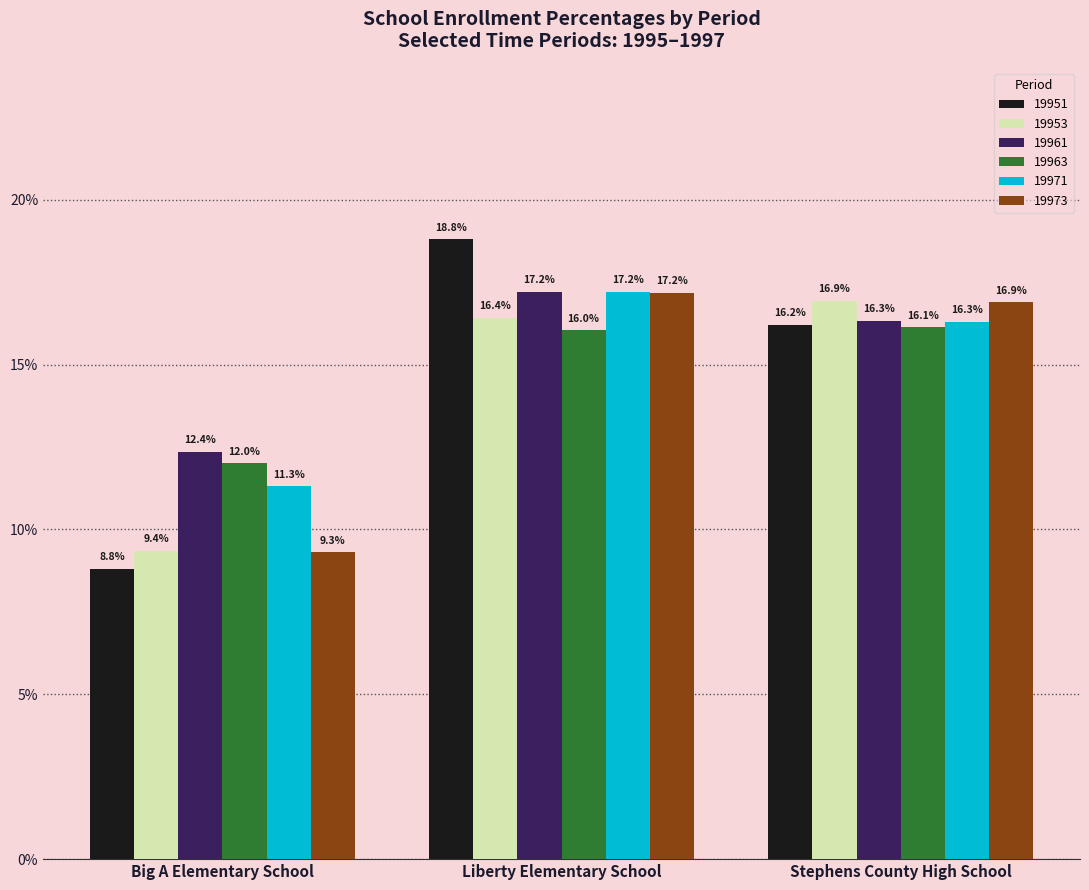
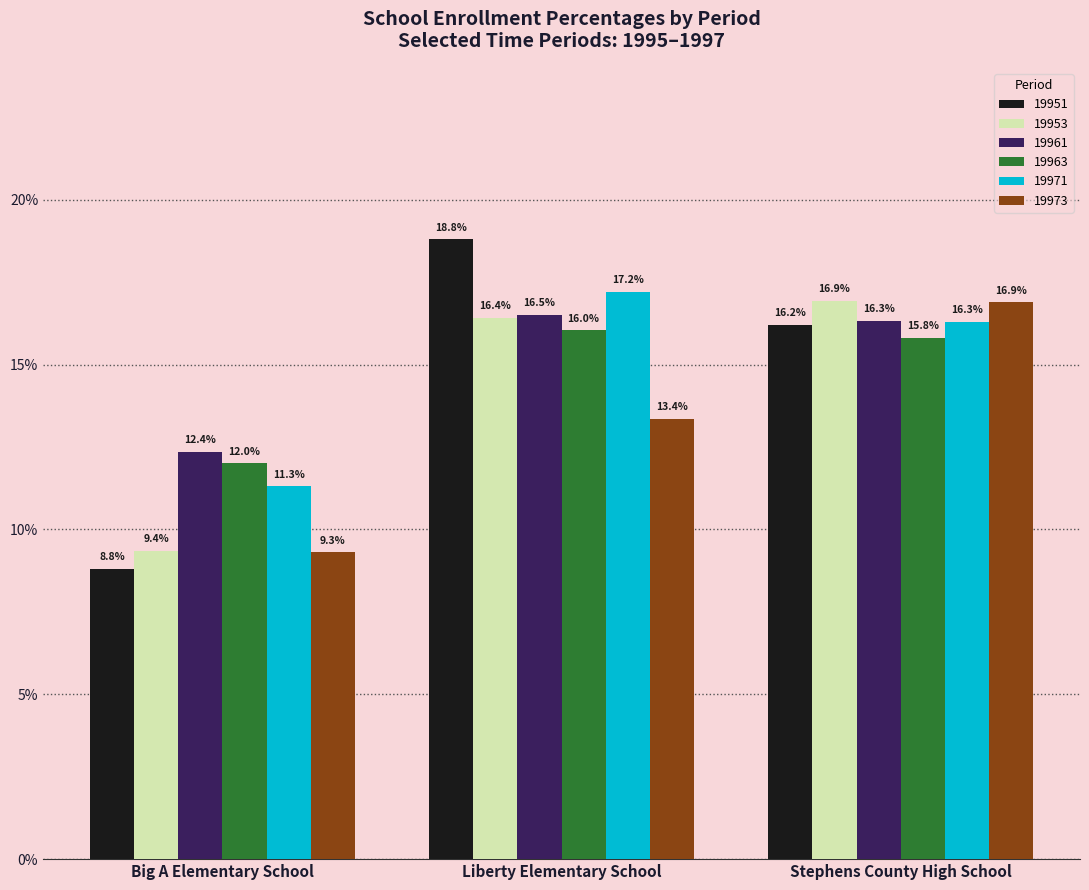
19961, Liberty Elementary School: 17.2% -> 16.5%
19973, Liberty Elementary School: 17.2% -> 13.4%
19963, Stephens County High School: 16.1% -> 15.8%
